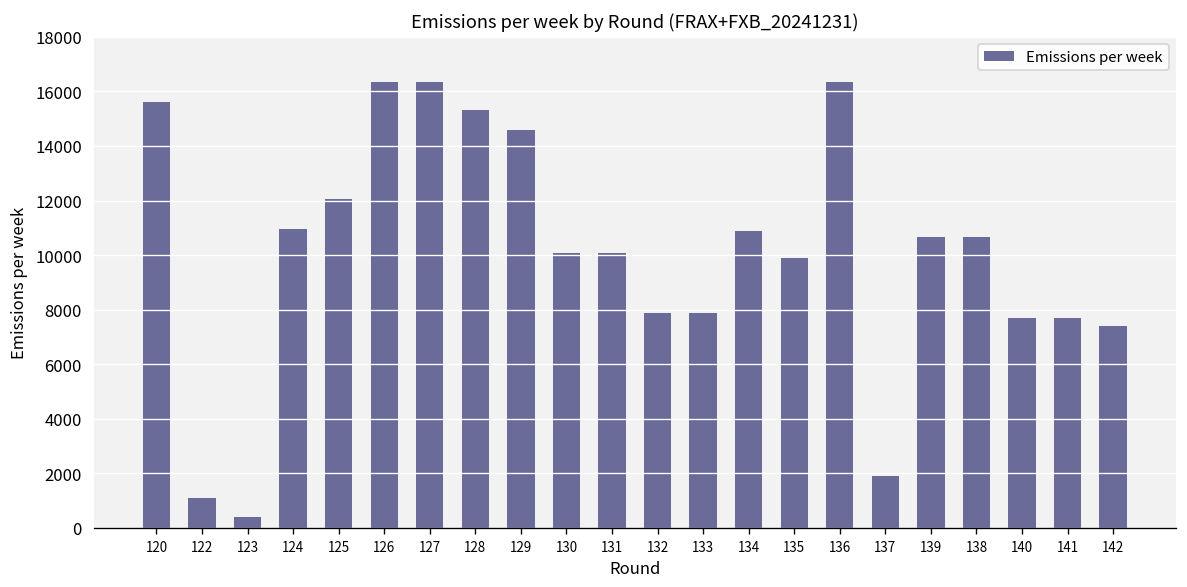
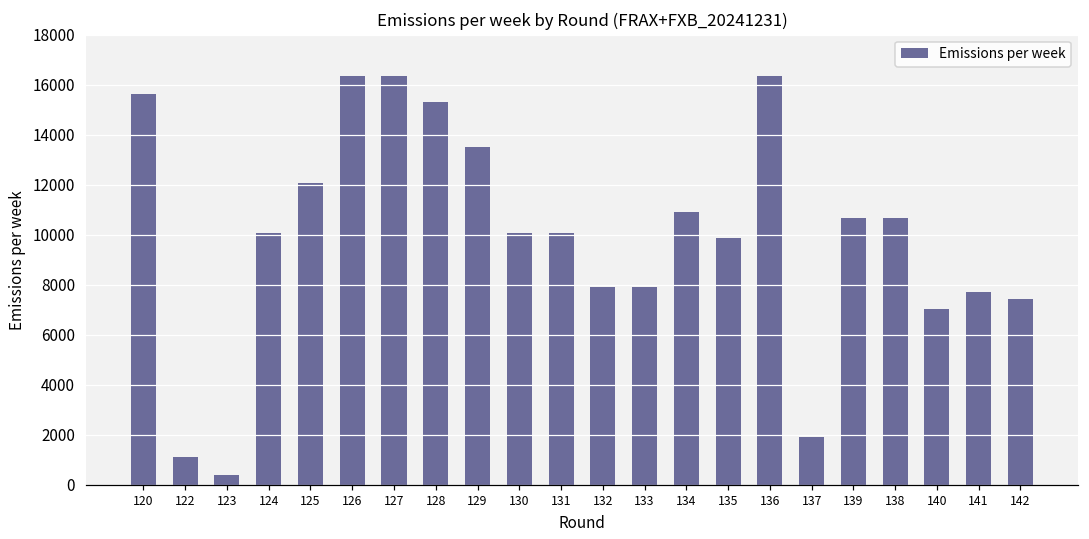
124: 11000 -> 10100
129: 14600 -> 13500
140: 7700 -> 7000
